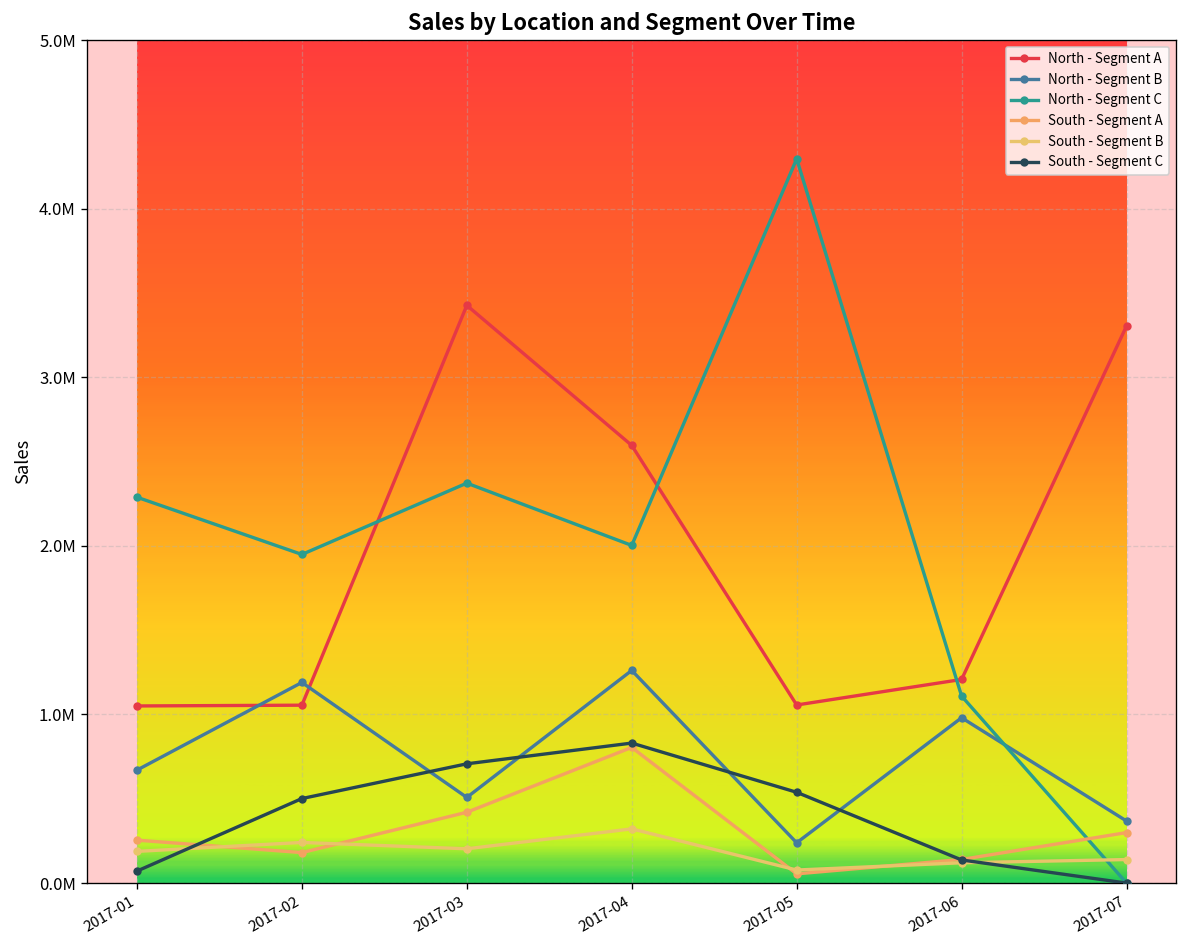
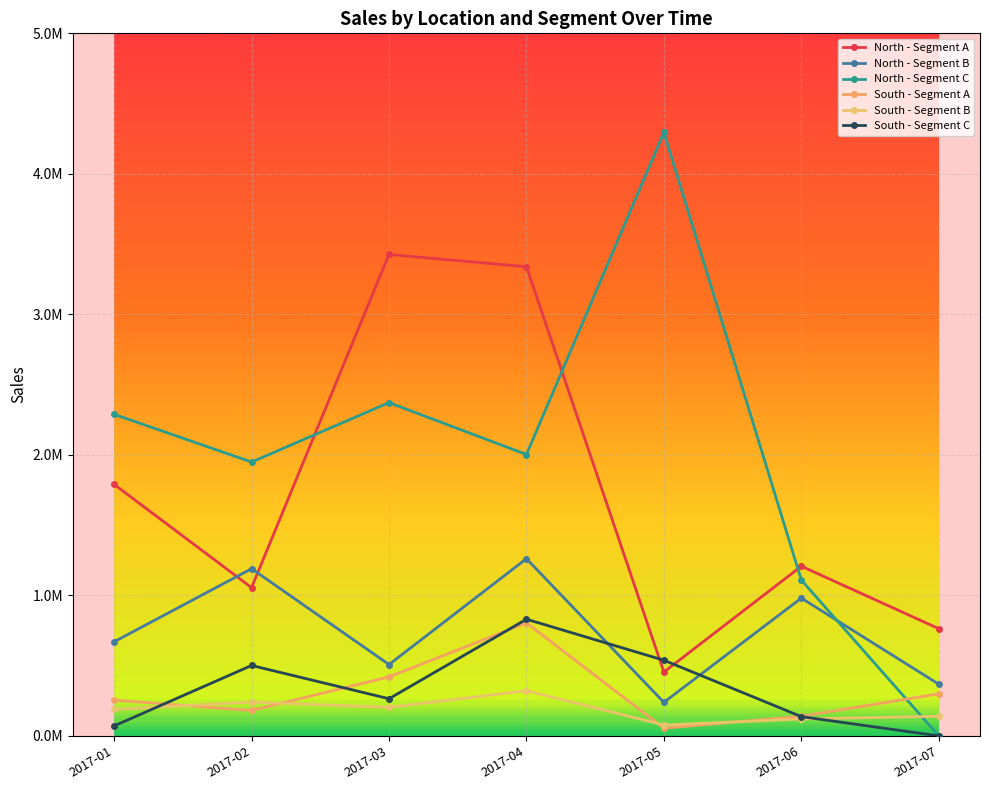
North - Segment A, 2017-01: 1050000 -> 1790000
South - Segment C, 2017-03: 710000 -> 260000
North - Segment A, 2017-04: 2600000 -> 3340000
North - Segment A, 2017-05: 1060000 -> 450000
North - Segment A, 2017-07: 3300000 -> 760000
